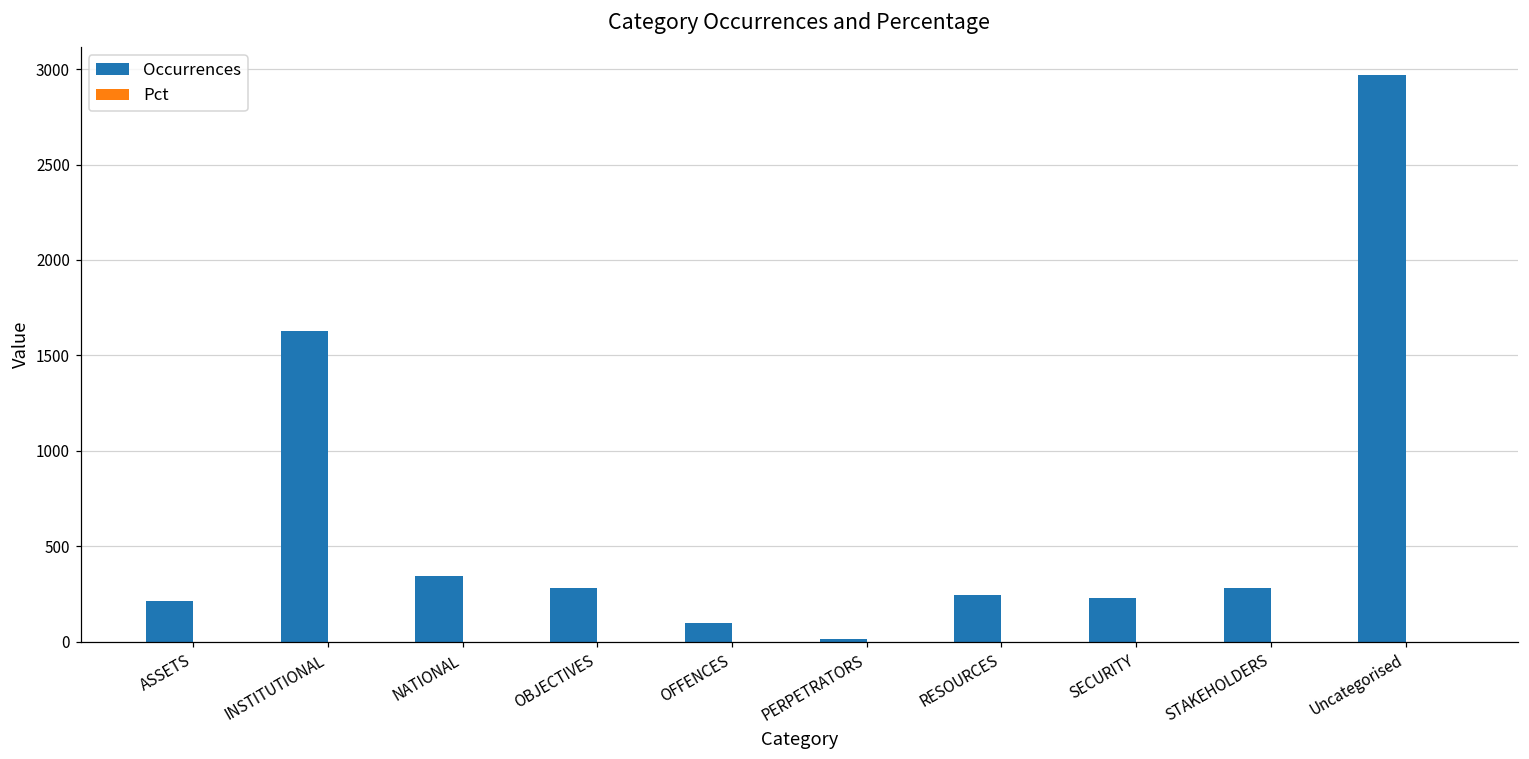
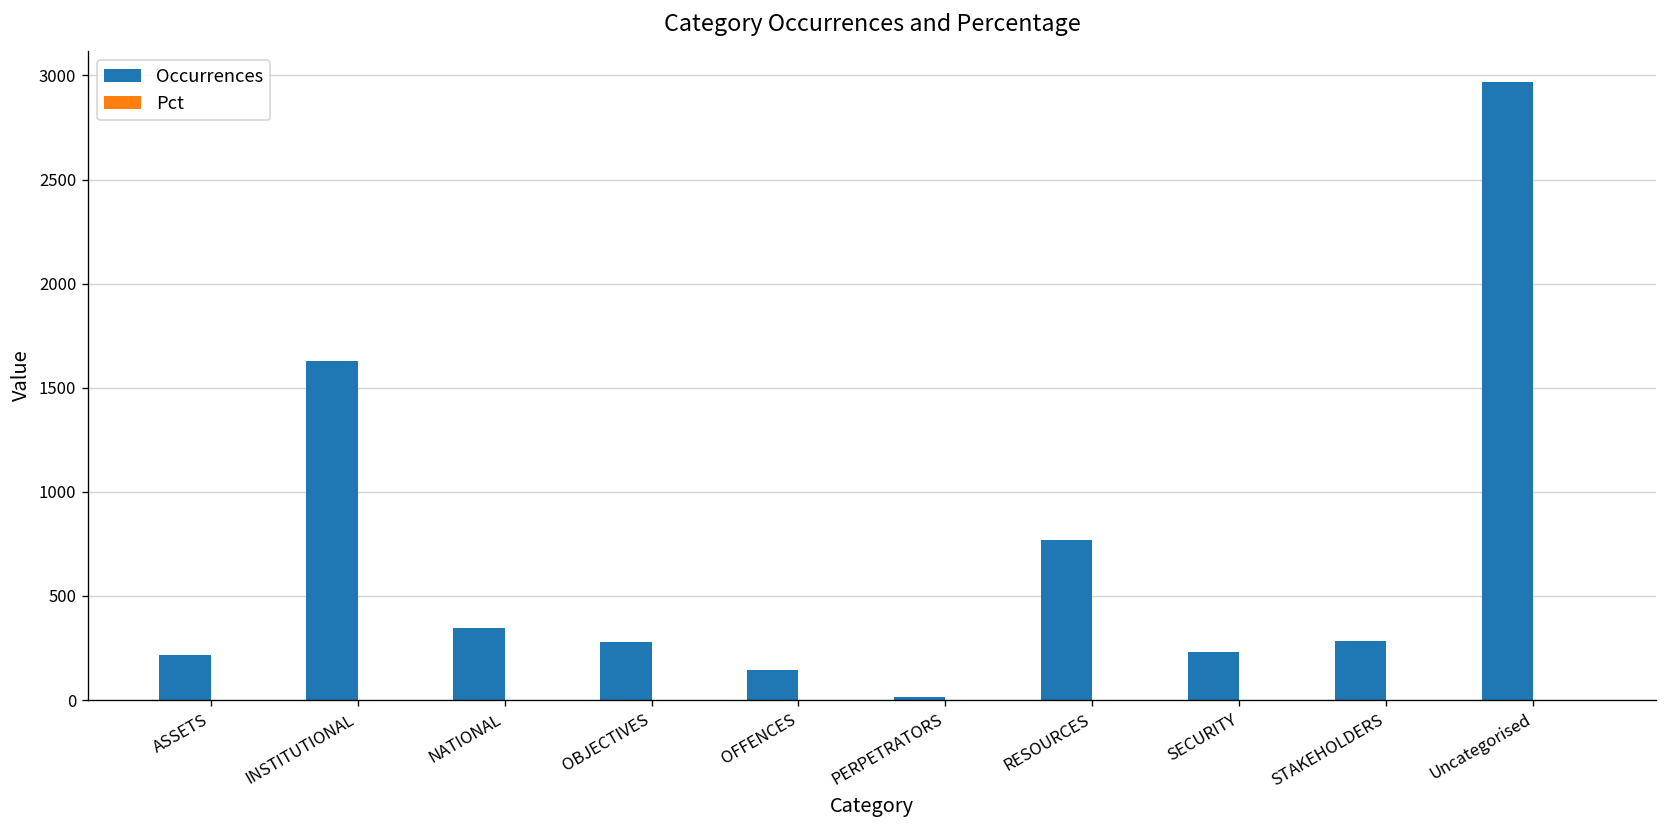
Occurrences, OFFENCES: 100 -> 150
Occurrences, RESOURCES: 240 -> 770
